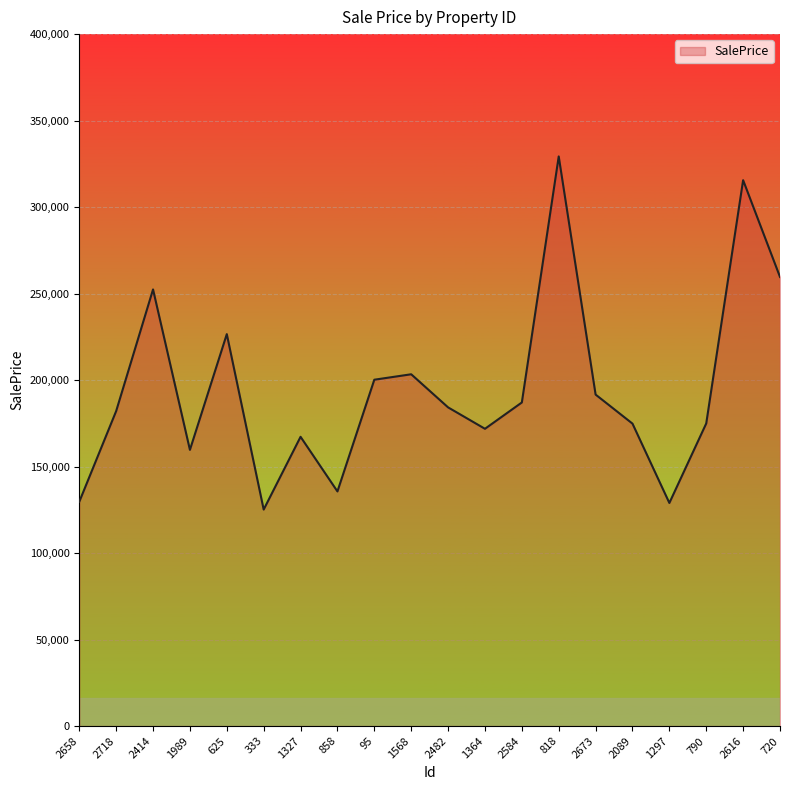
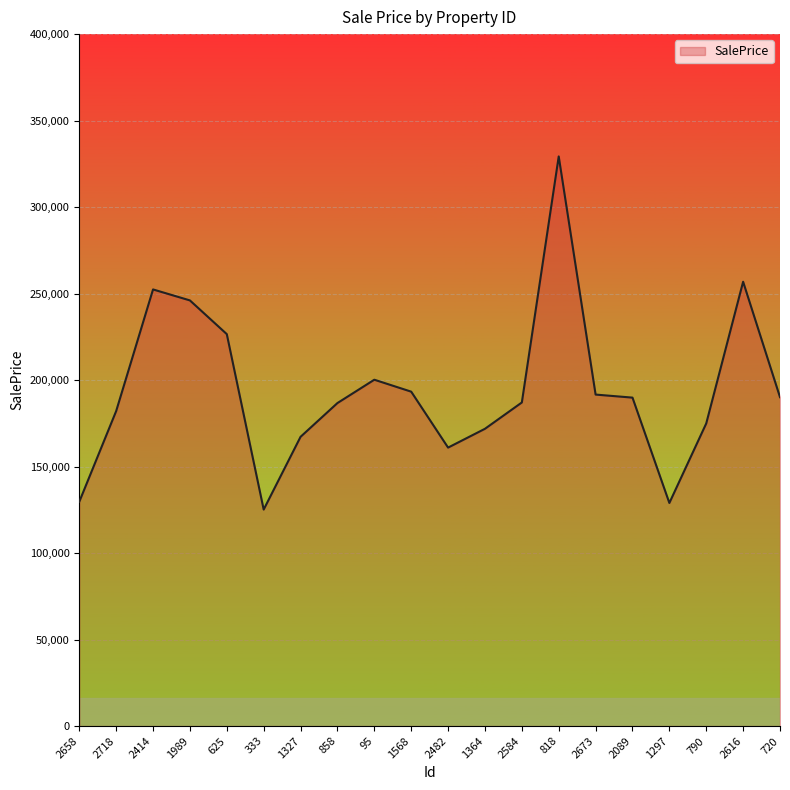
1989: 160,000 -> 246,000
858: 136,000 -> 187,000
1568: 203,000 -> 193,000
2482: 184,000 -> 161,000
2089: 175,000 -> 190,000
2616: 316,000 -> 257,000
720: 260,000 -> 190,000
